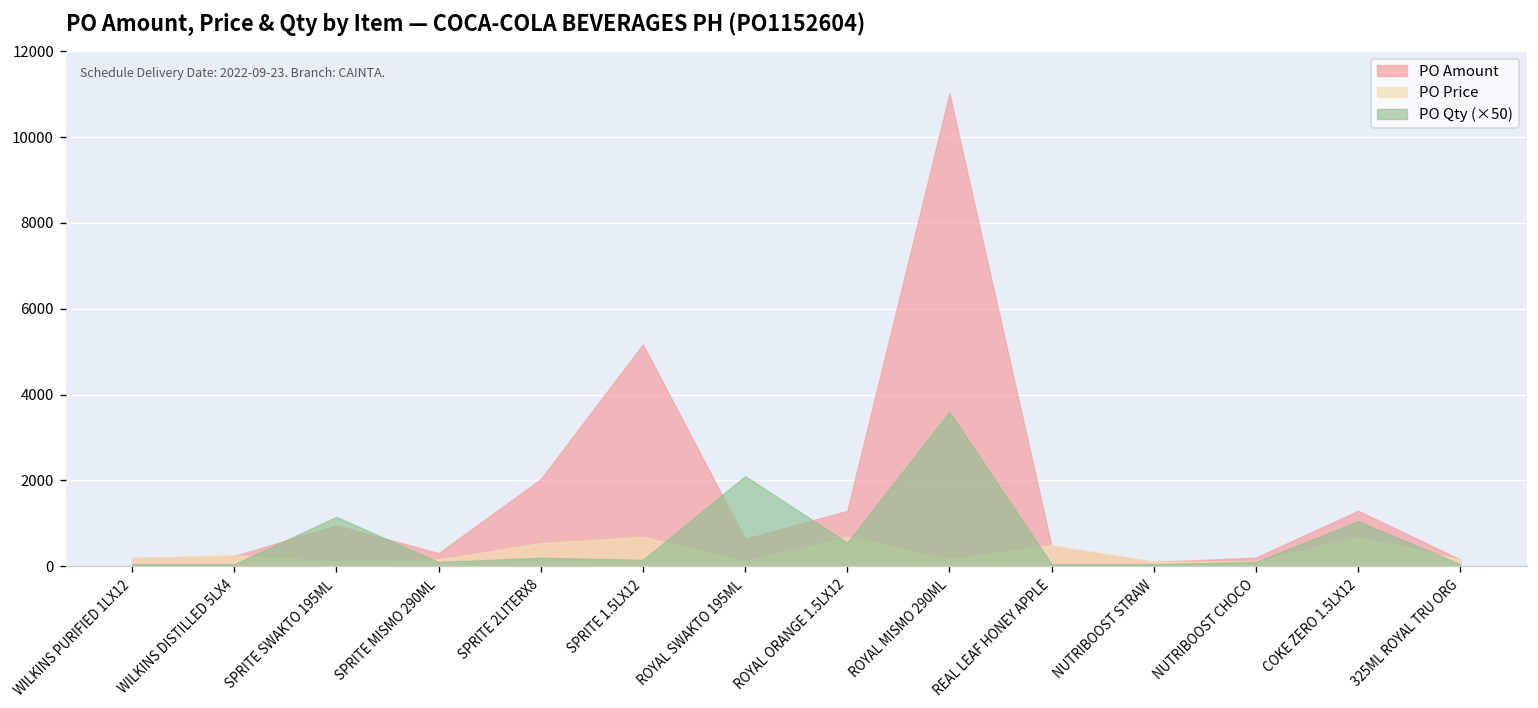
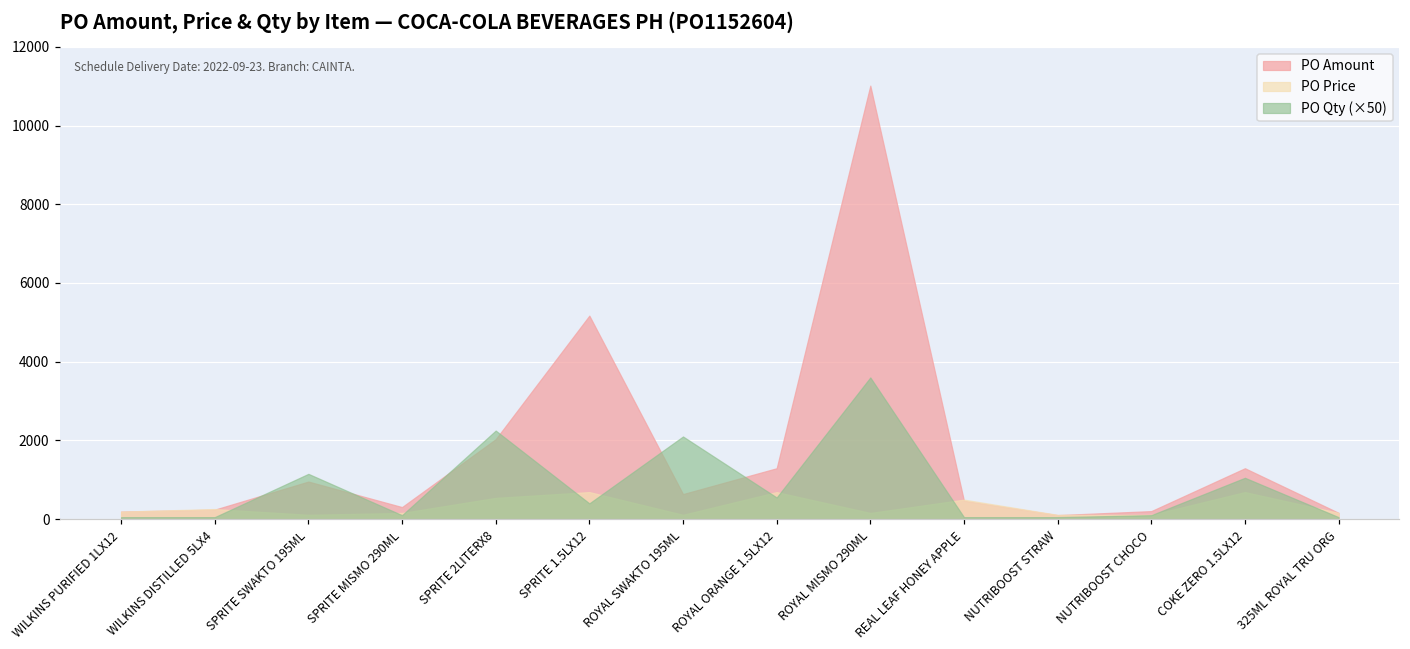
PO Qty (×50), SPRITE 2LITERX8: 200 -> 2300
PO Qty (×50), SPRITE 1.5LX12: 200 -> 400
